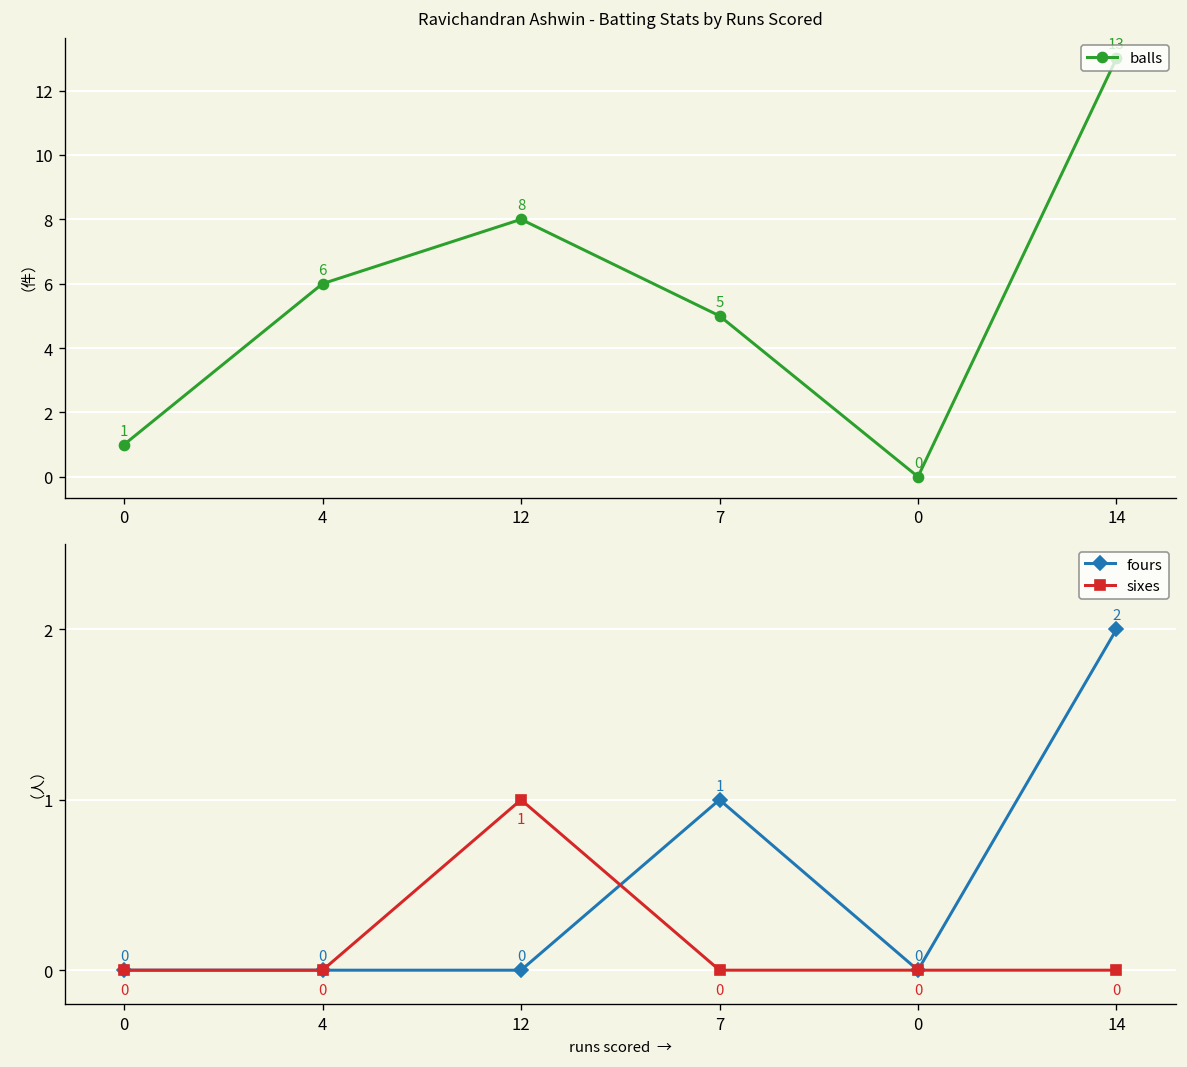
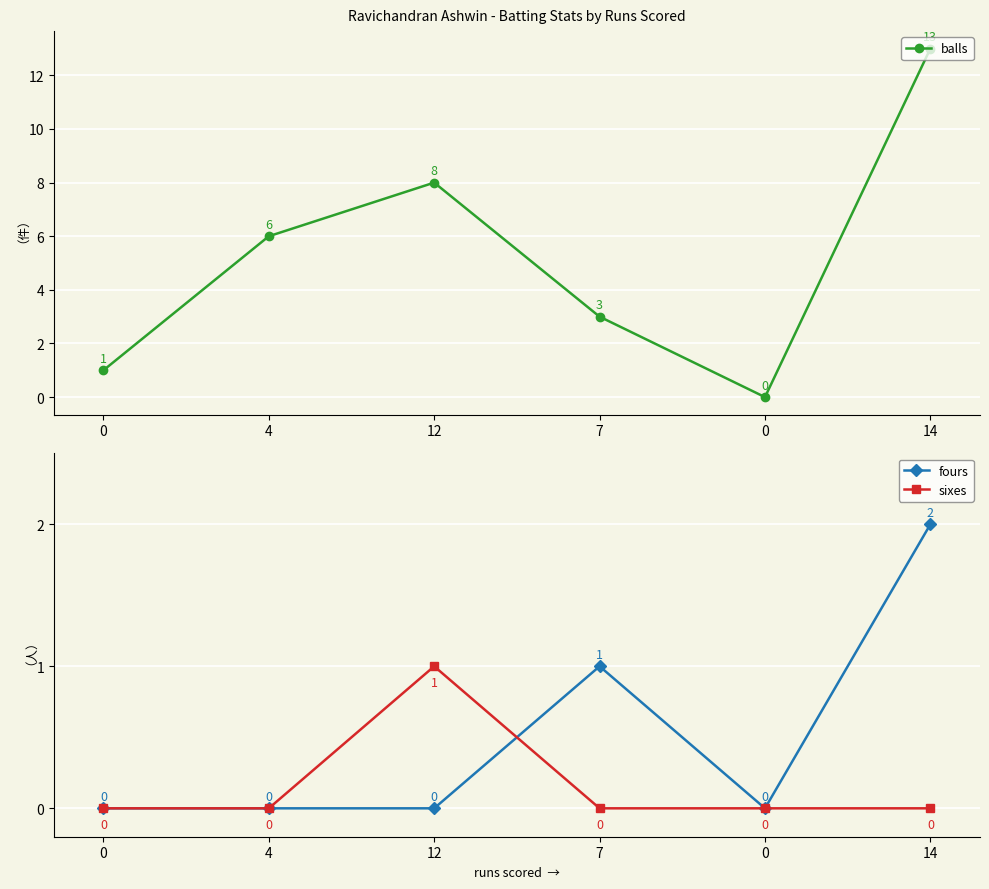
Ravichandran Ashwin - Batting Stats by Runs Scored, 7: 5 -> 3
